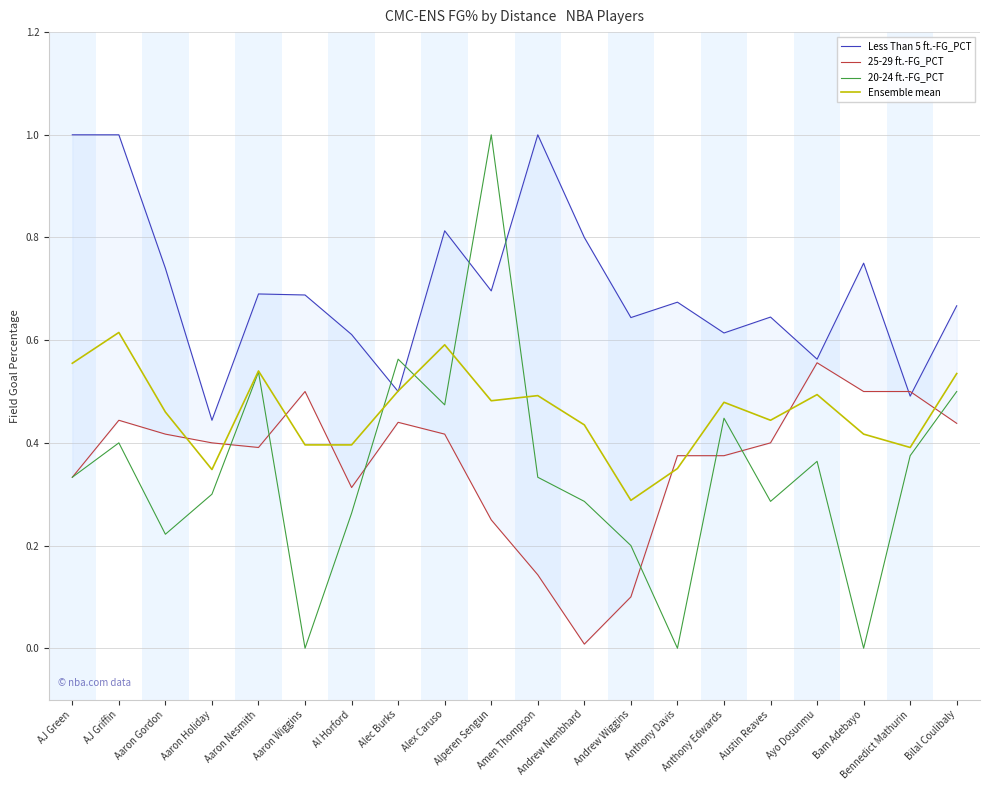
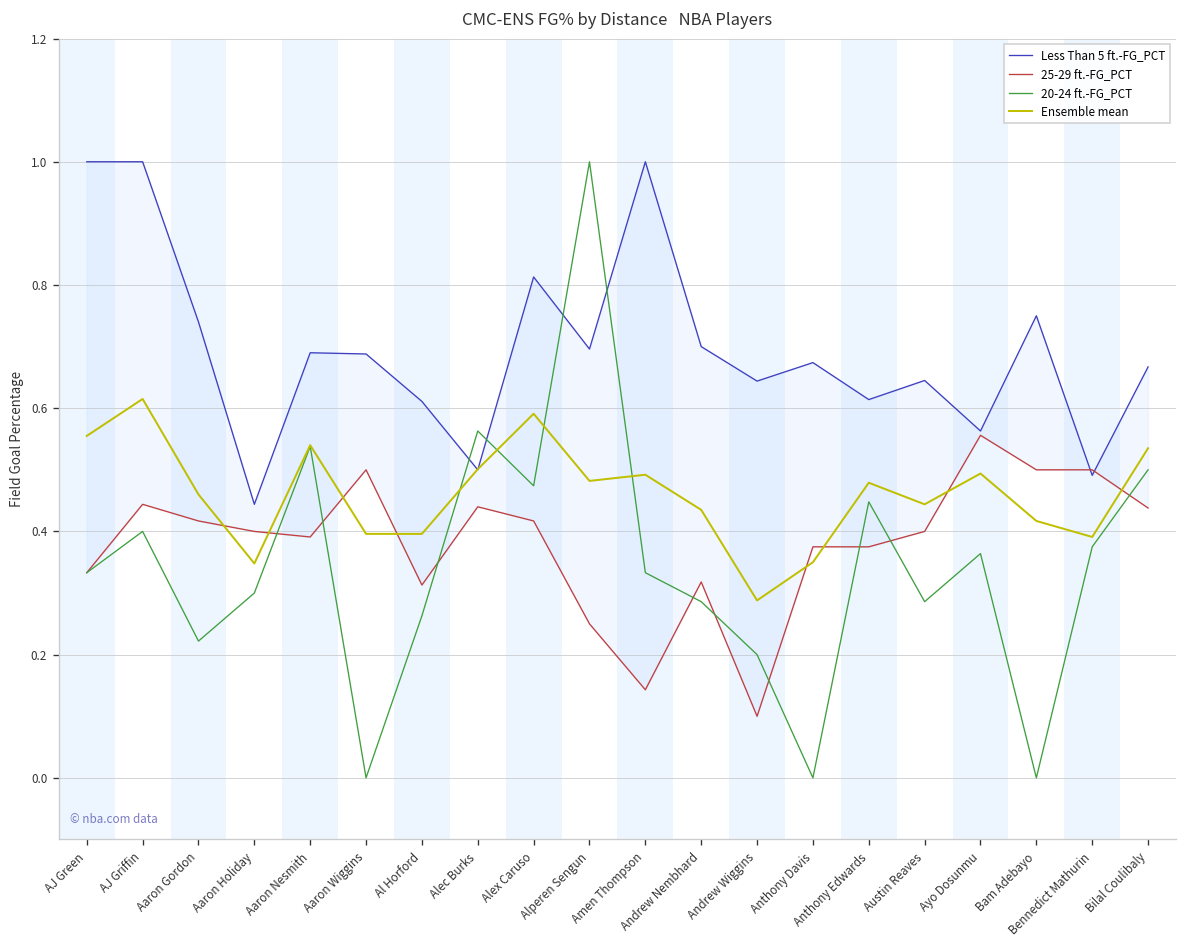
Less Than 5 ft.-FG_PCT, Andrew Nembhard: 0.8 -> 0.7
25-29 ft.-FG_PCT, Andrew Nembhard: 0.01 -> 0.32
